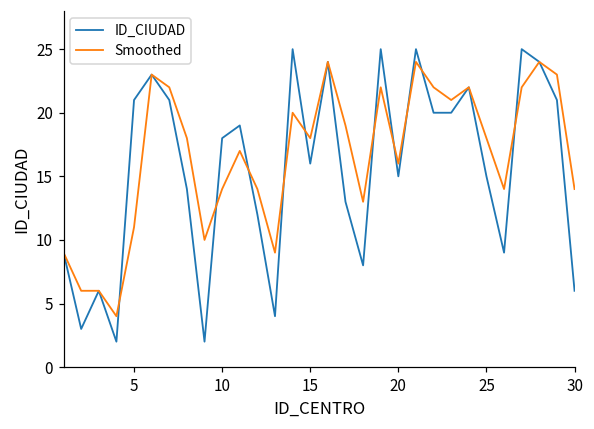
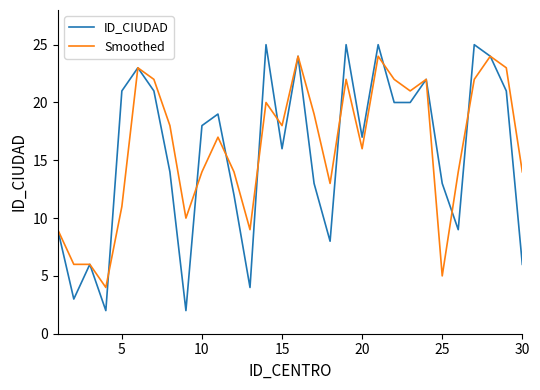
ID_CIUDAD, 20: 15 -> 17
ID_CIUDAD, 25: 15 -> 13
Smoothed, 25: 18 -> 5
